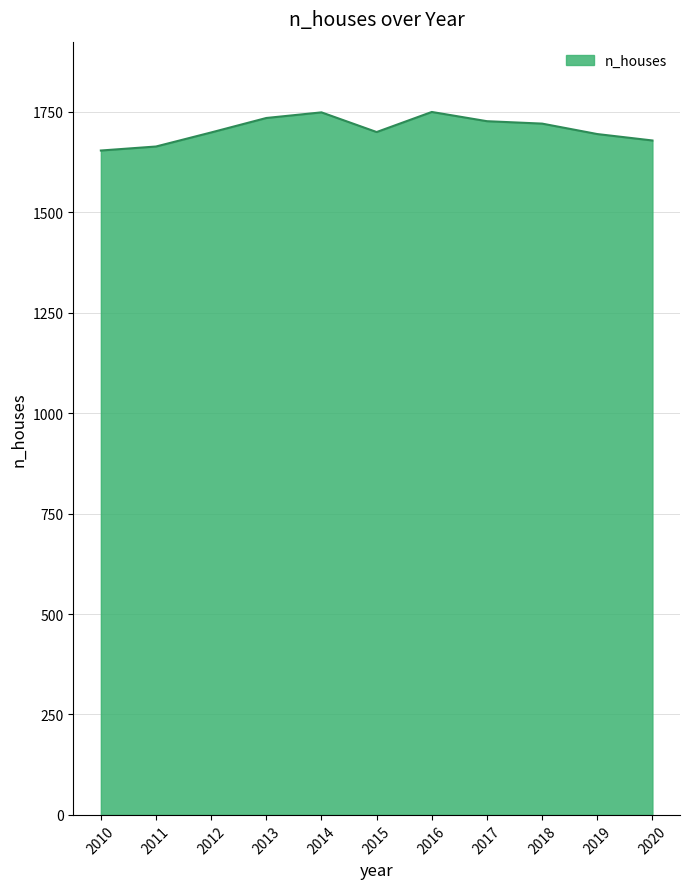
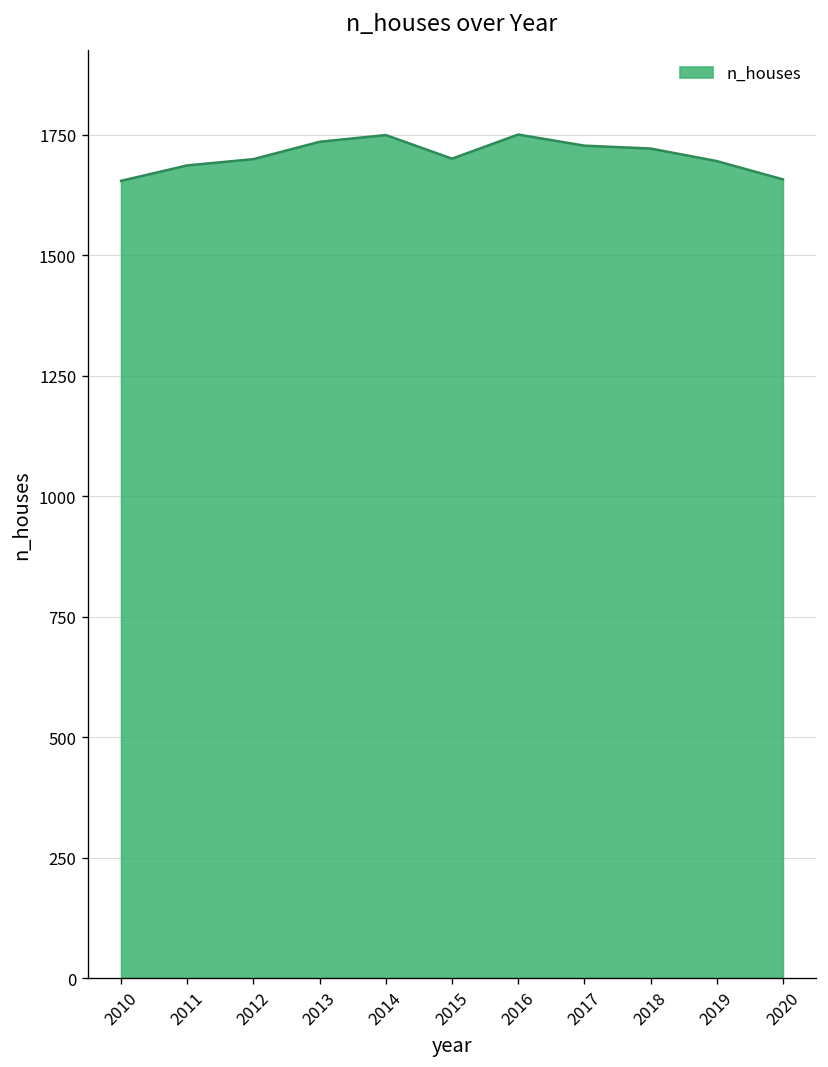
2011: 1660 -> 1690
2020: 1680 -> 1660
